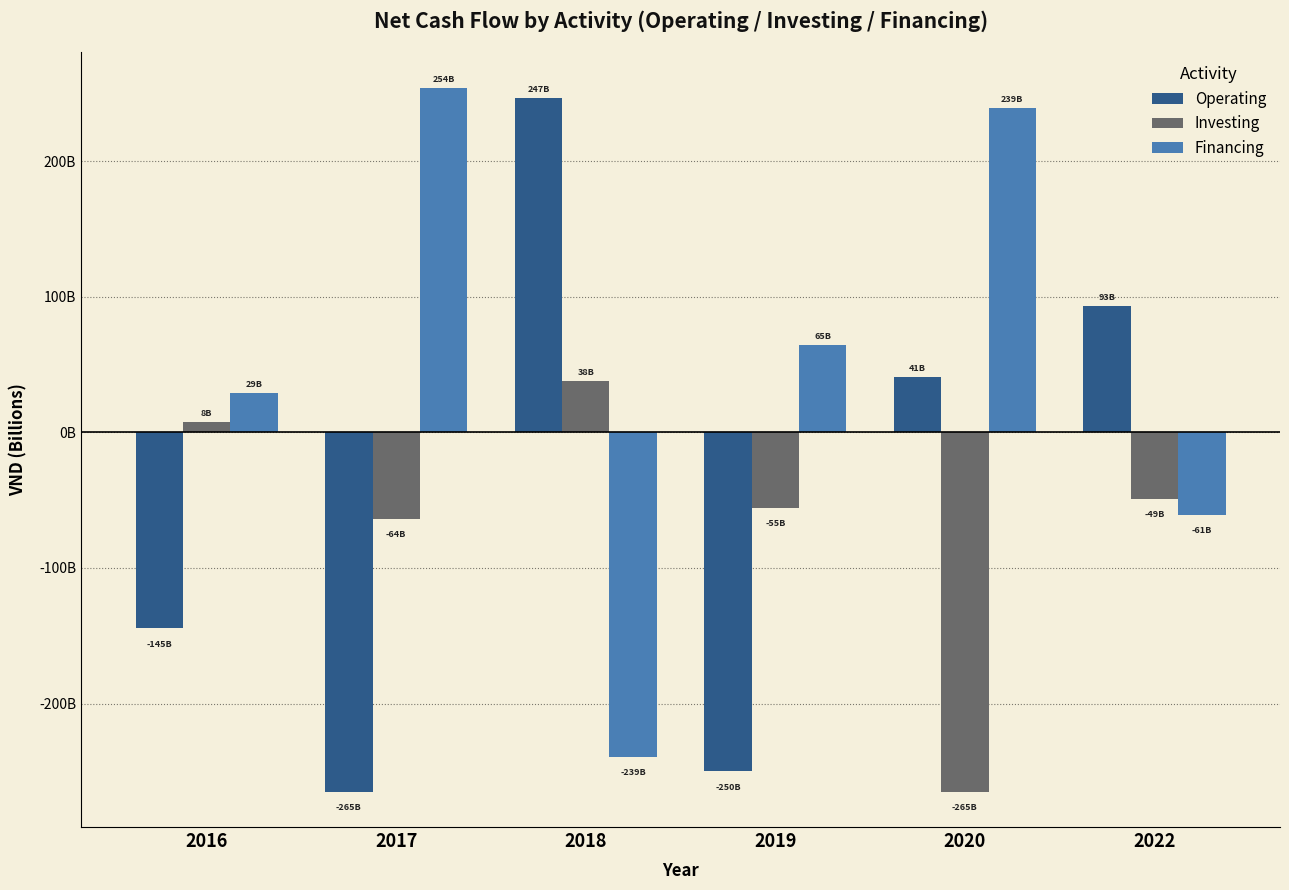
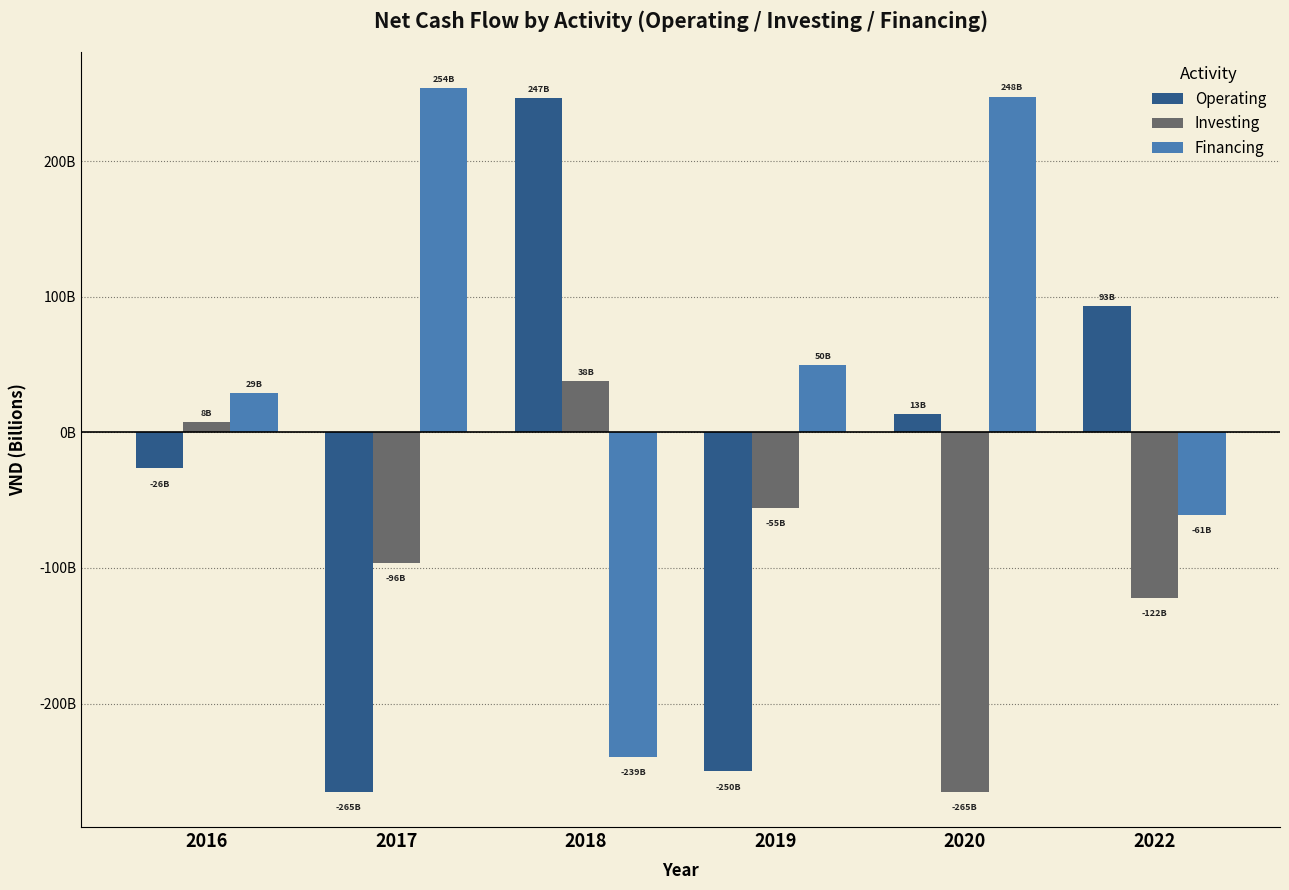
Operating, 2016: -145B -> -26B
Investing, 2017: -64B -> -96B
Financing, 2019: 65B -> 50B
Operating, 2020: 41B -> 13B
Financing, 2020: 239B -> 248B
Investing, 2022: -49B -> -122B
